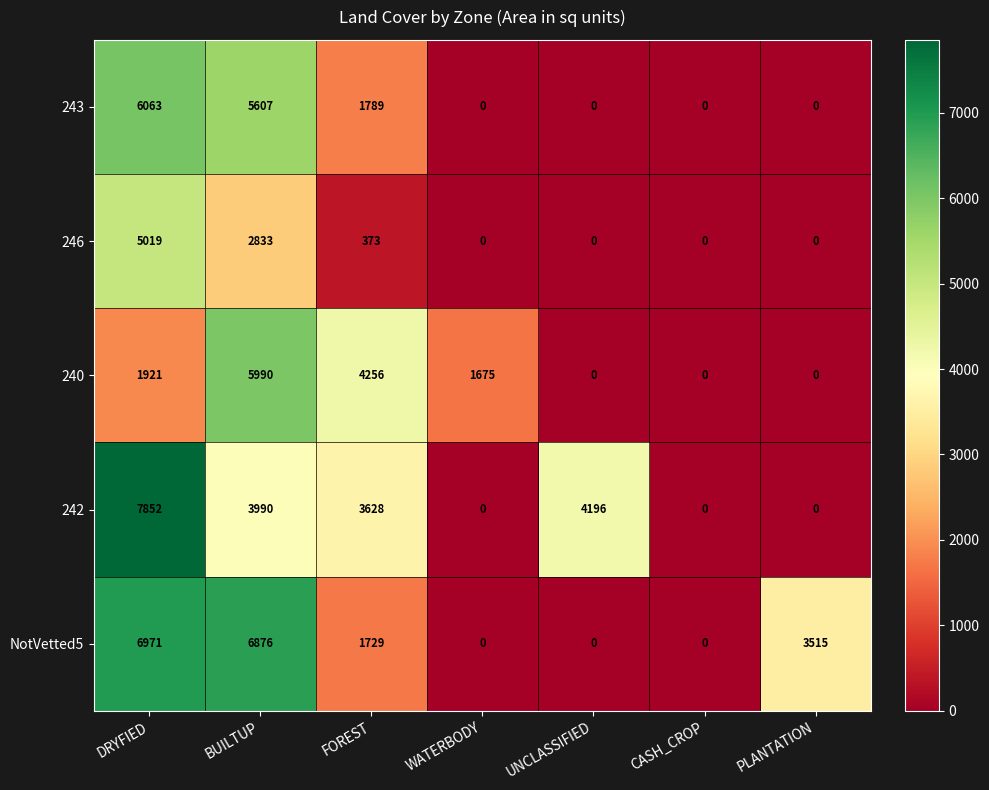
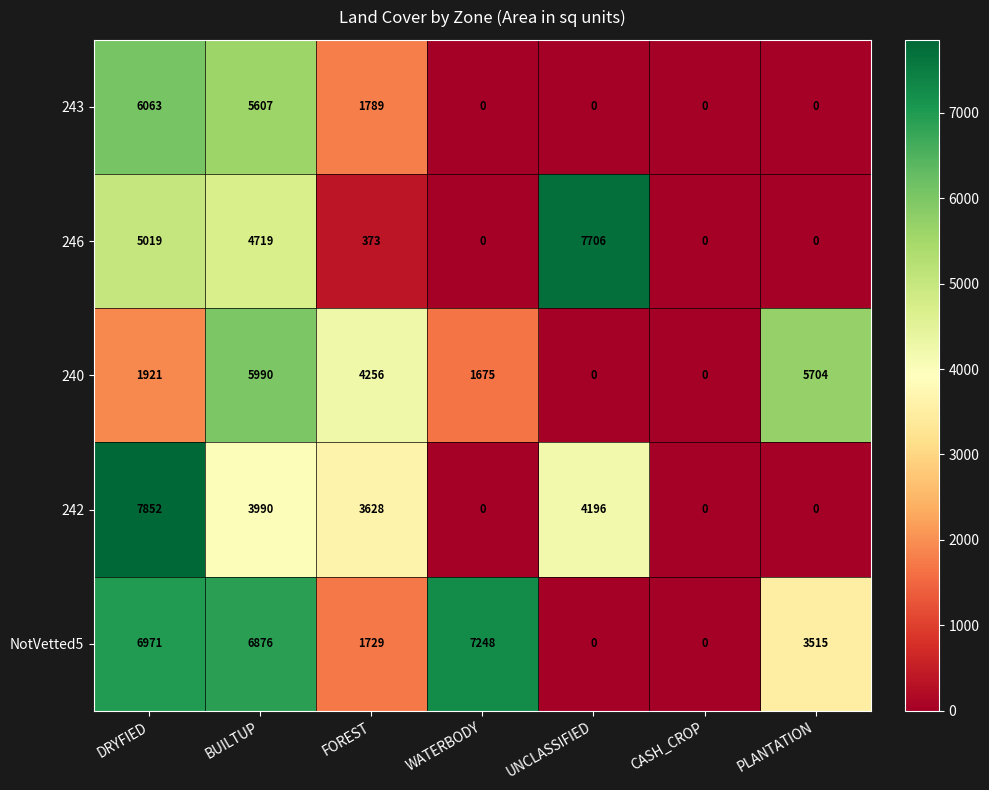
246, BUILTUP: 2833 -> 4719
246, UNCLASSIFIED: 0 -> 7706
240, PLANTATION: 0 -> 5704
NotVetted5, WATERBODY: 0 -> 7248
